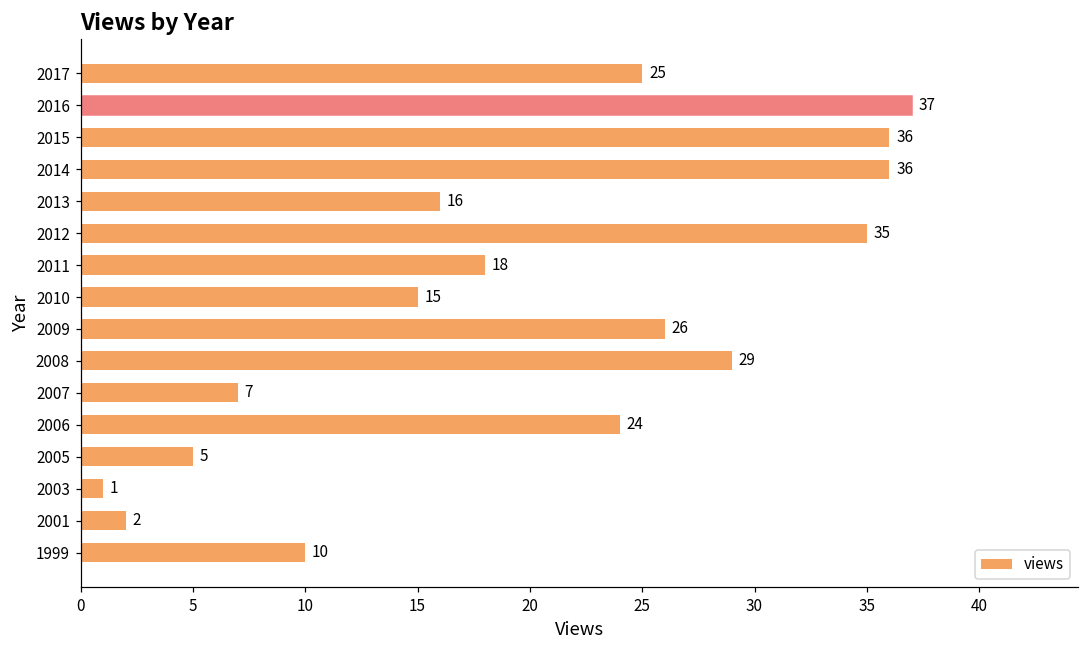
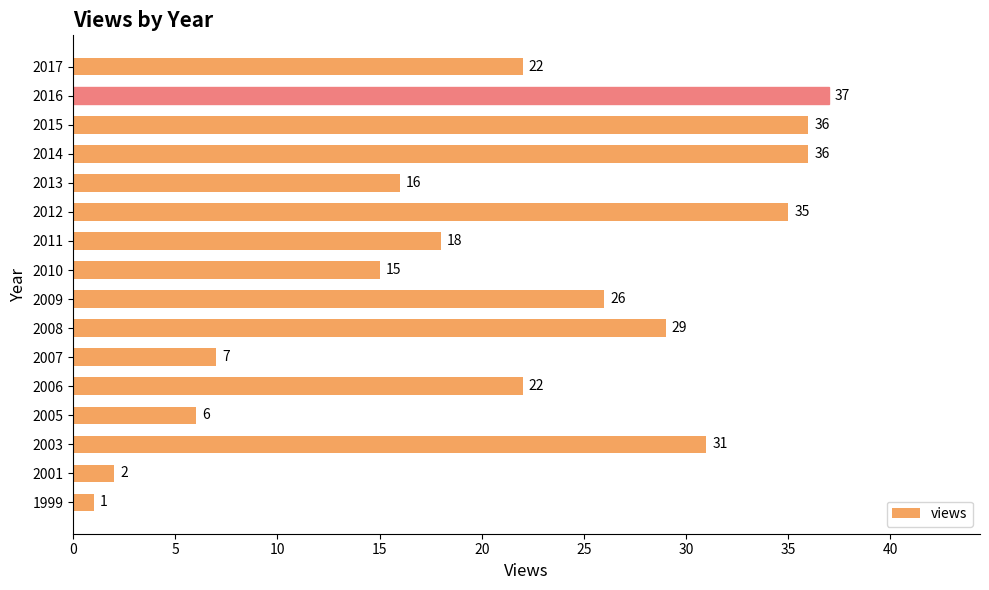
2017: 25 -> 22
2006: 24 -> 22
2005: 5 -> 6
2003: 1 -> 31
1999: 10 -> 1
